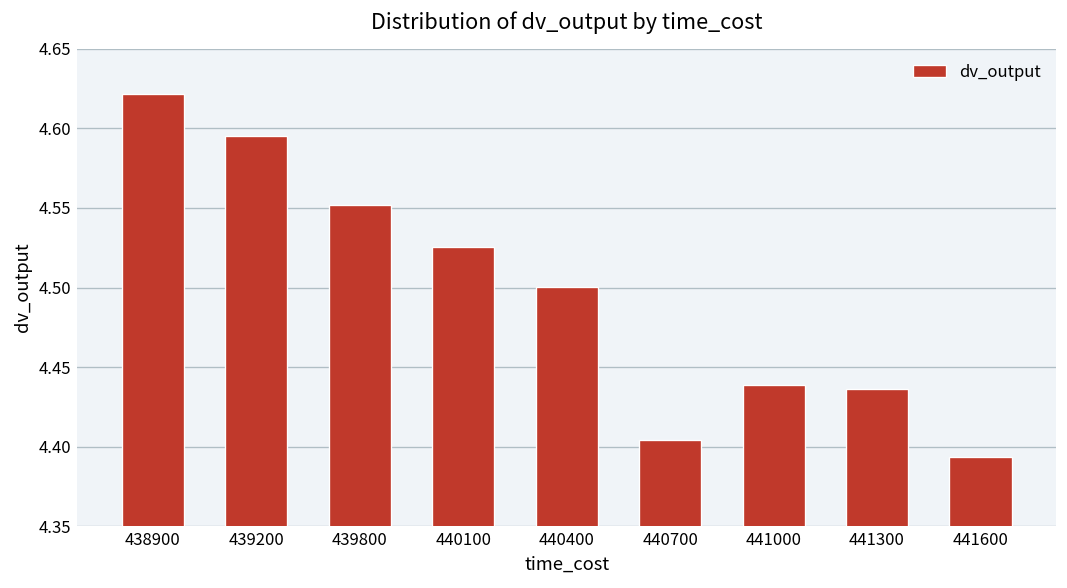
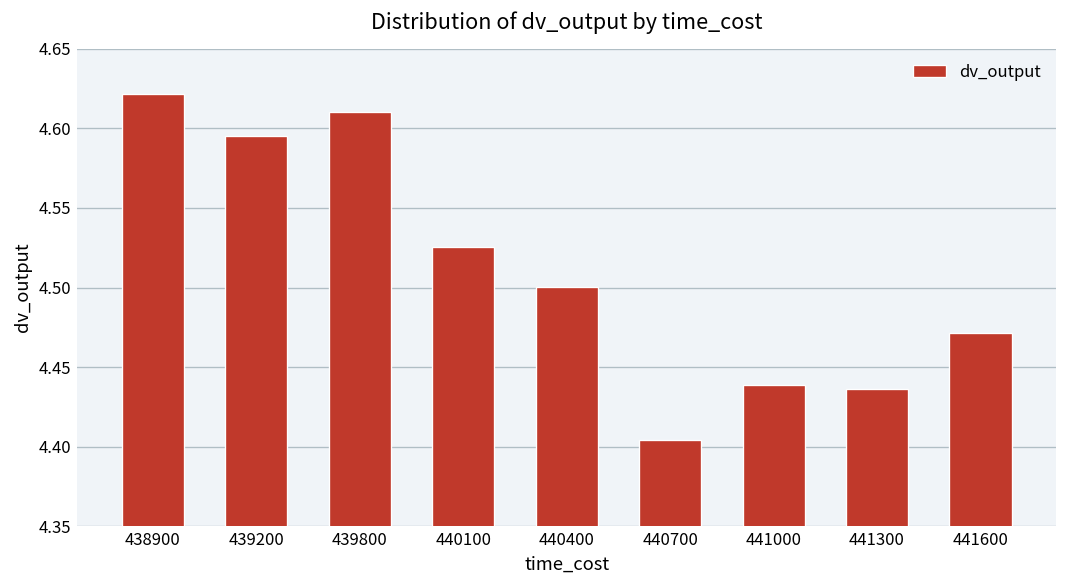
439800: 4.552 -> 4.610
441600: 4.394 -> 4.472
